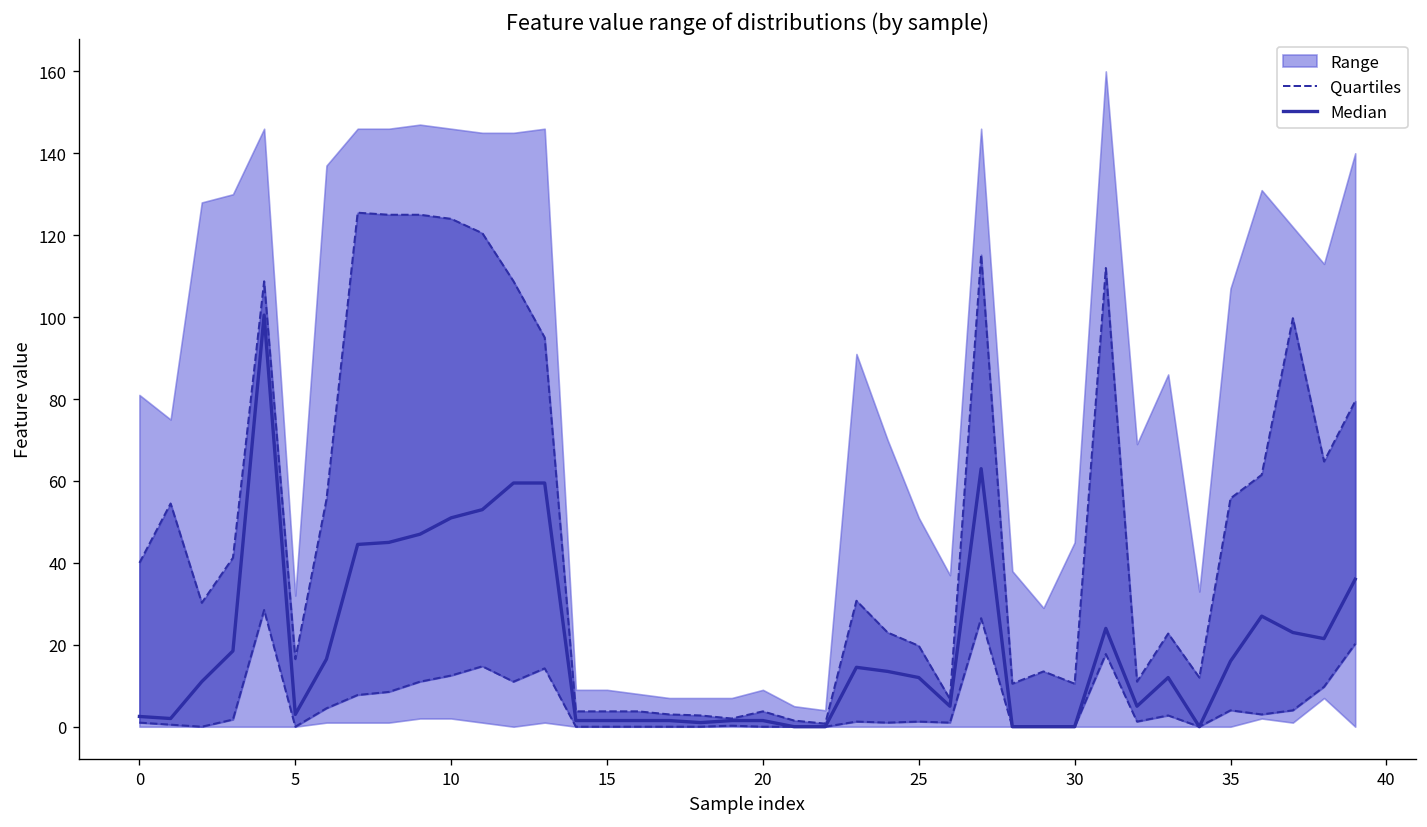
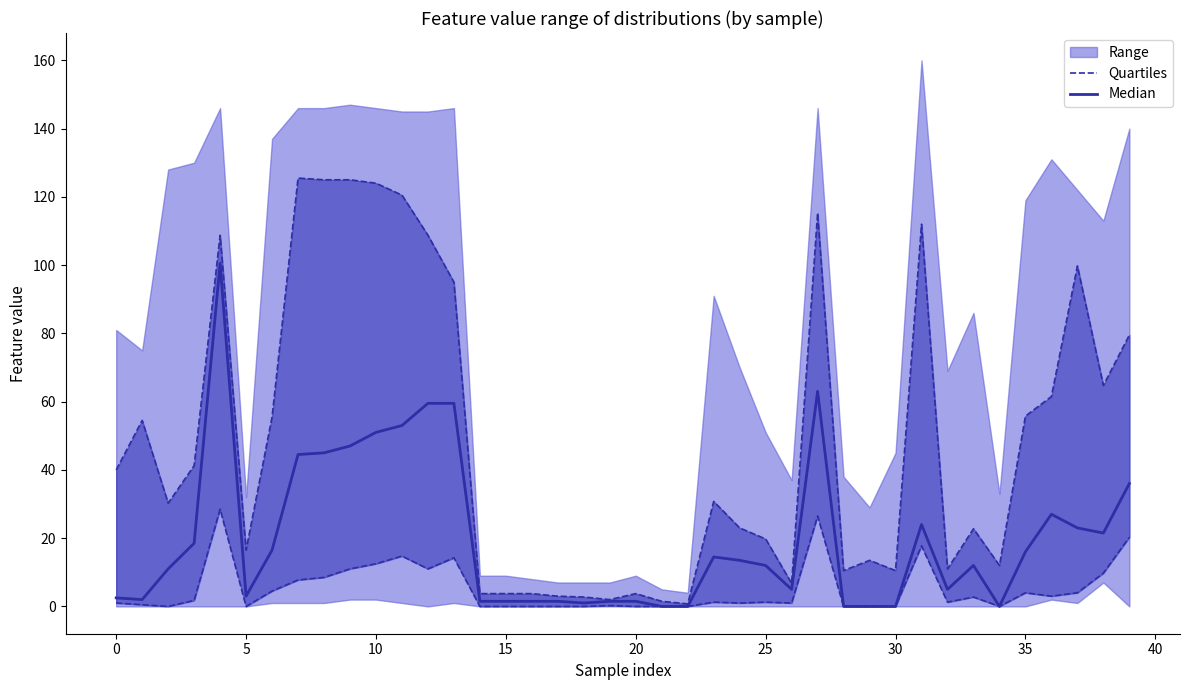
Range, 35: 107 -> 119
